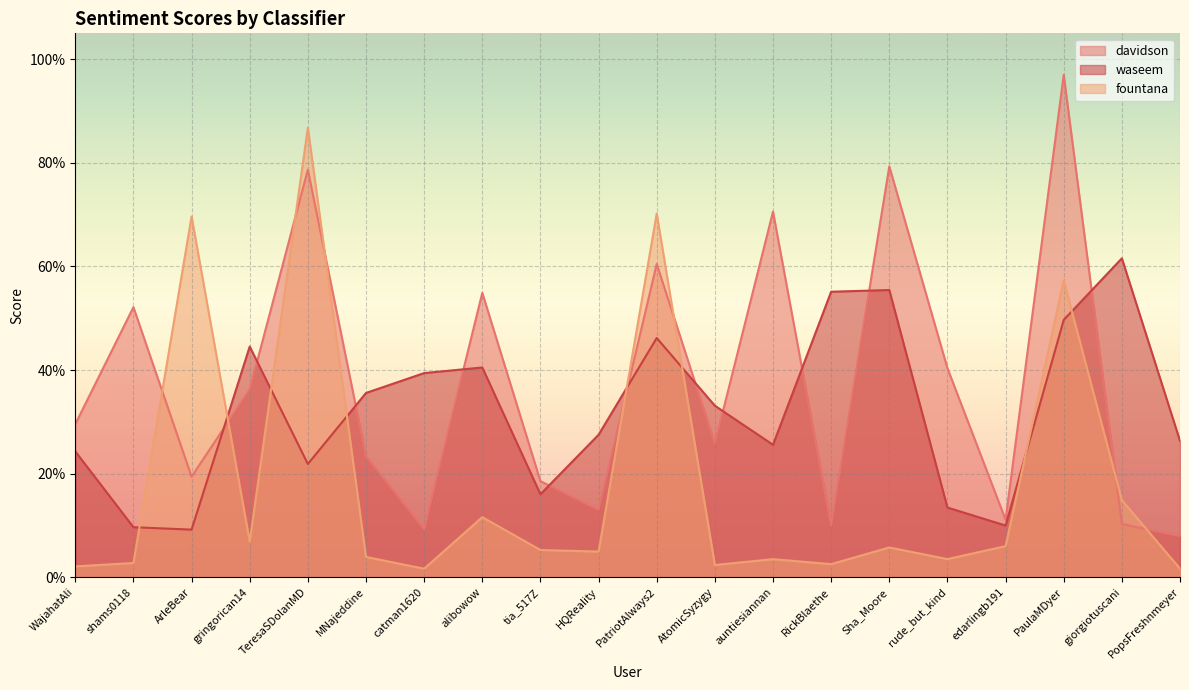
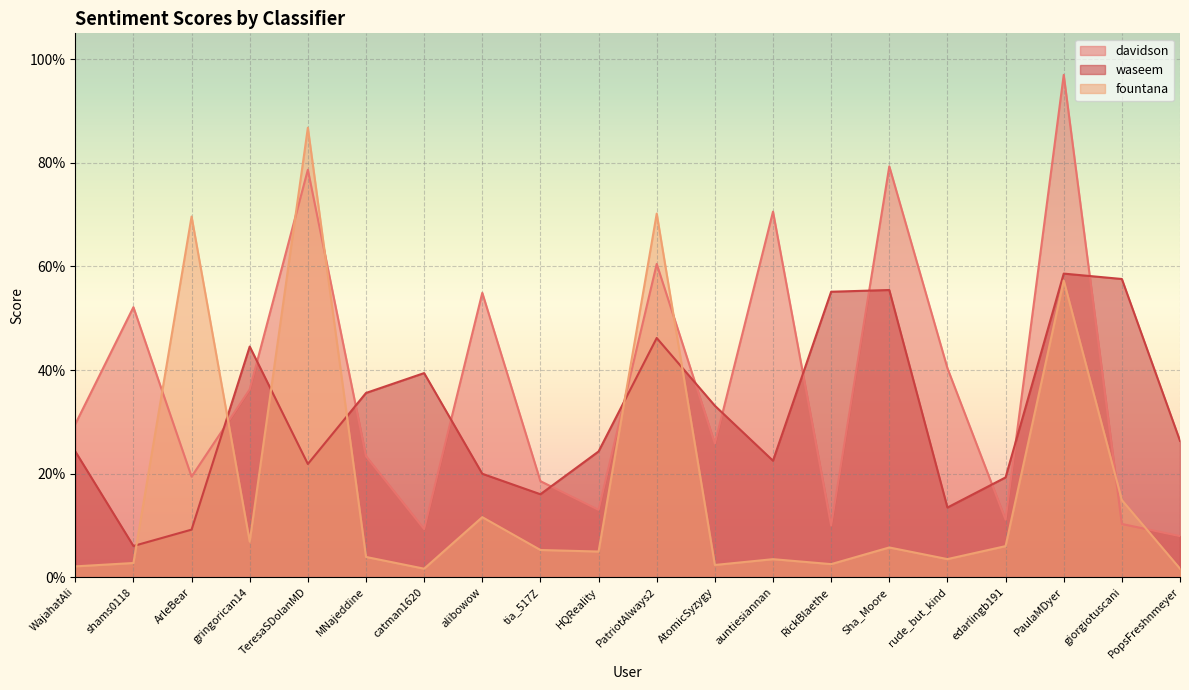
waseem, shams0118: 10% -> 6%
waseem, alibowow: 40% -> 20%
waseem, HQReality: 27% -> 24%
waseem, auntiesiannan: 26% -> 22%
waseem, edarlingb191: 10% -> 19%
waseem, PaulaMDyer: 50% -> 59%
waseem, giorgiotuscani: 62% -> 58%
